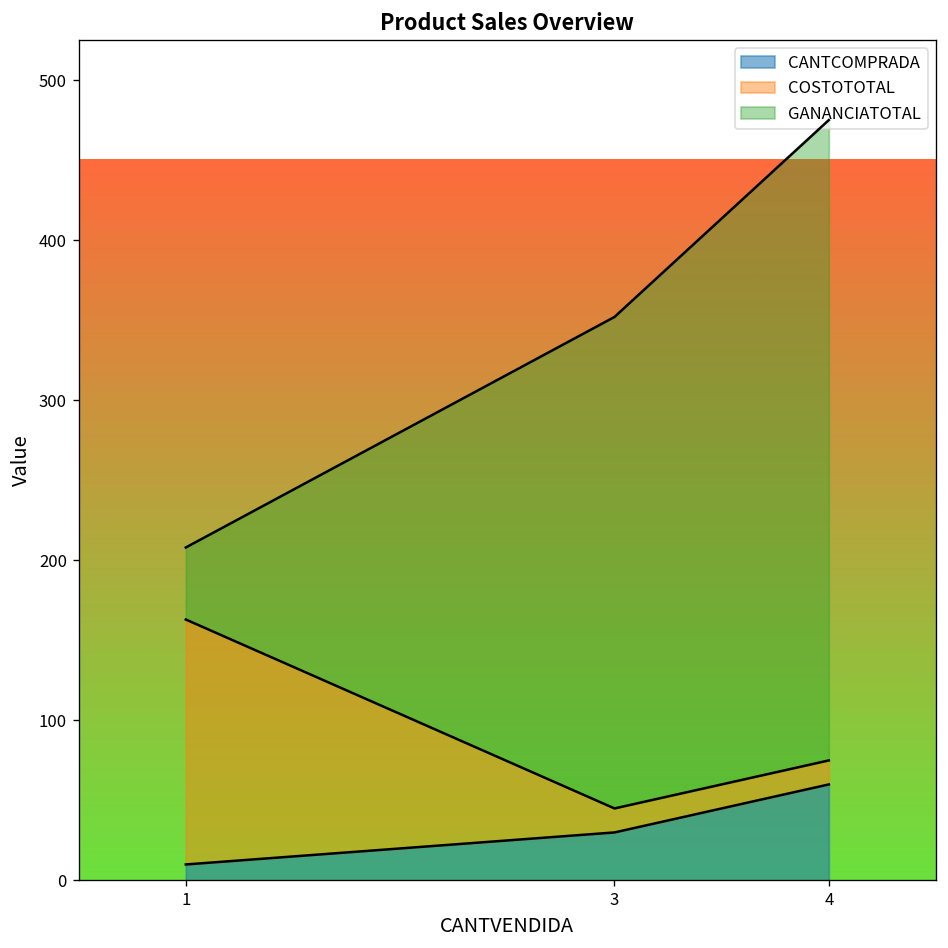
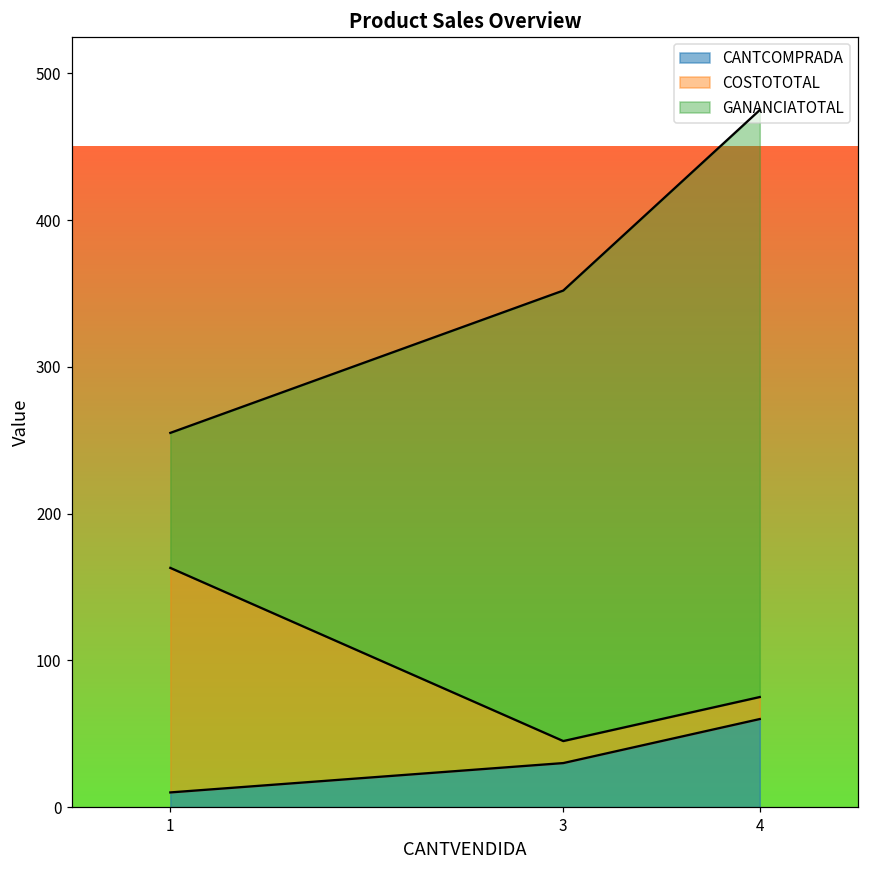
GANANCIATOTAL, 1: 45 -> 92
